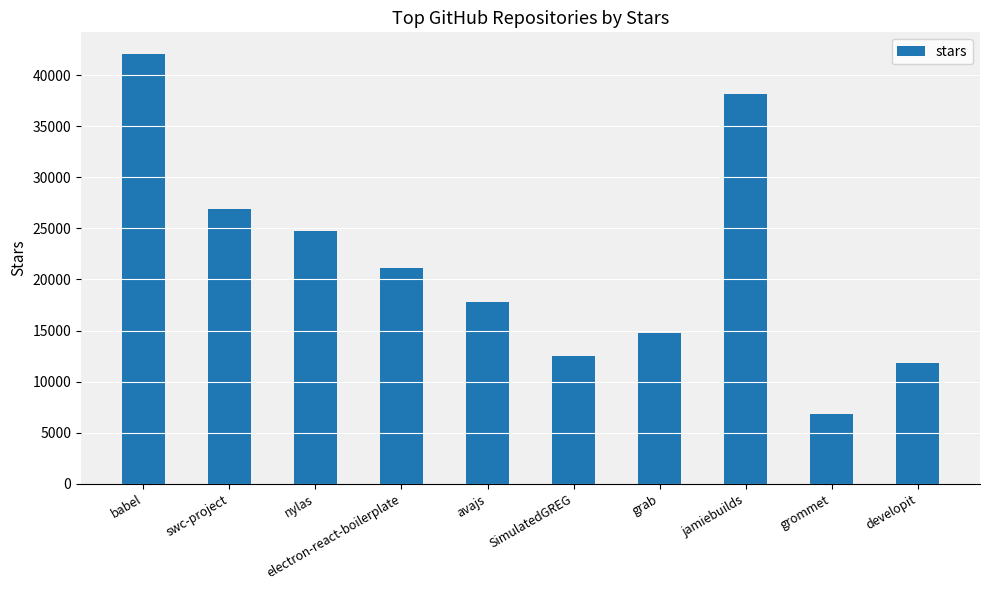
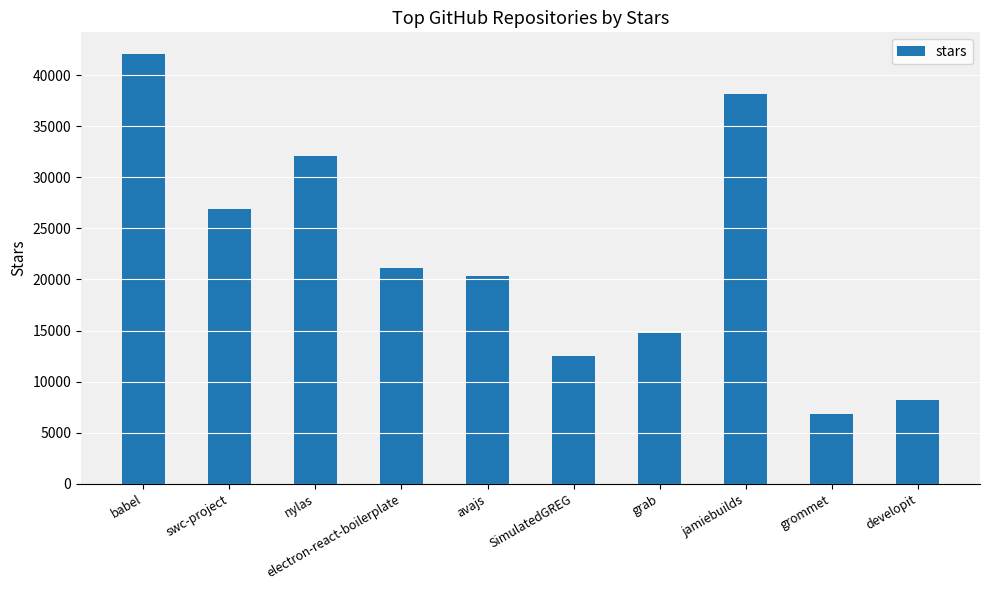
nylas: 24700 -> 32100
avajs: 17800 -> 20300
developit: 11900 -> 8200
